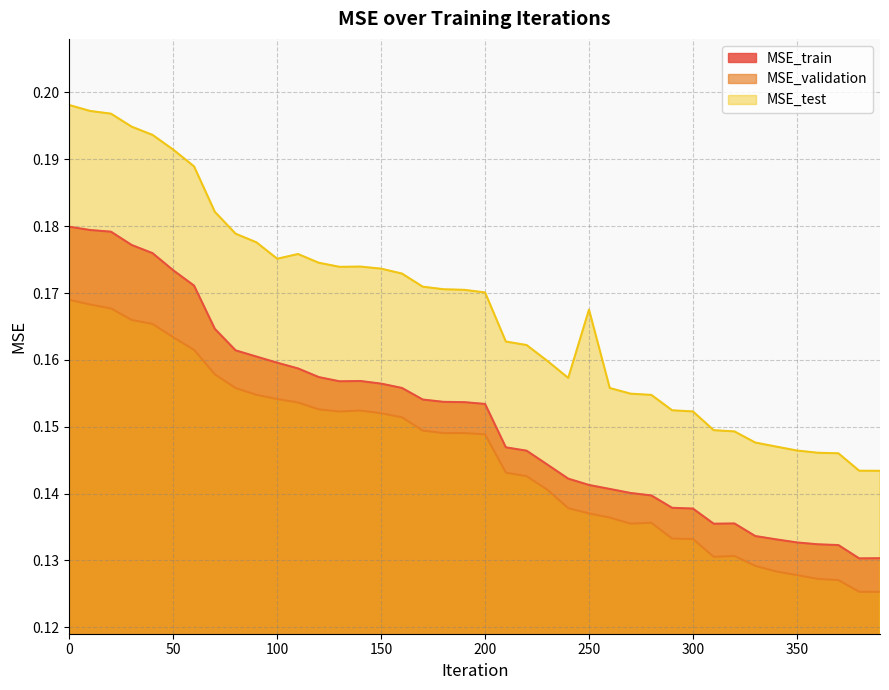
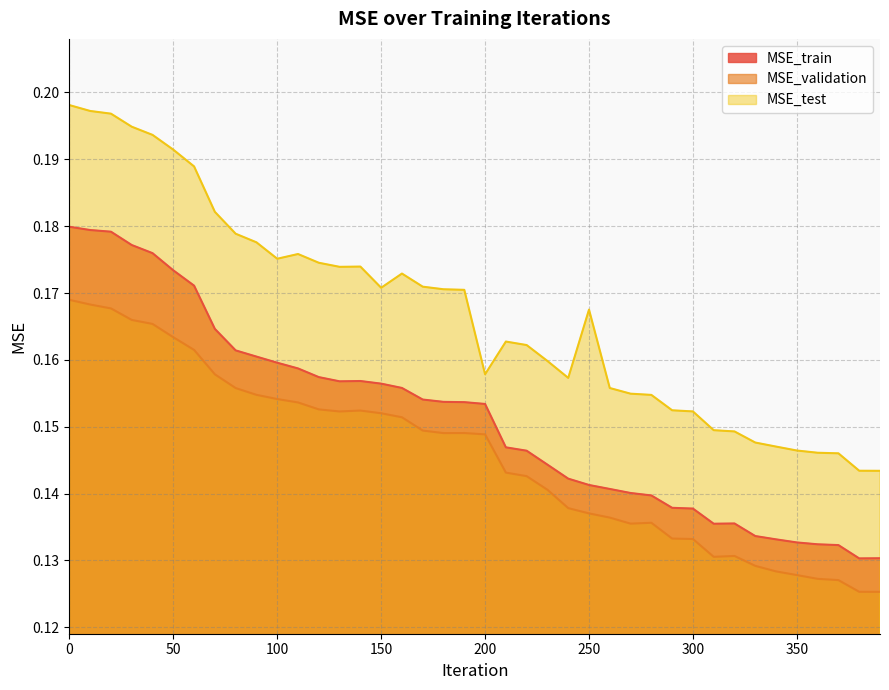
MSE_test, 150: 0.174 -> 0.171
MSE_test, 200: 0.170 -> 0.158
